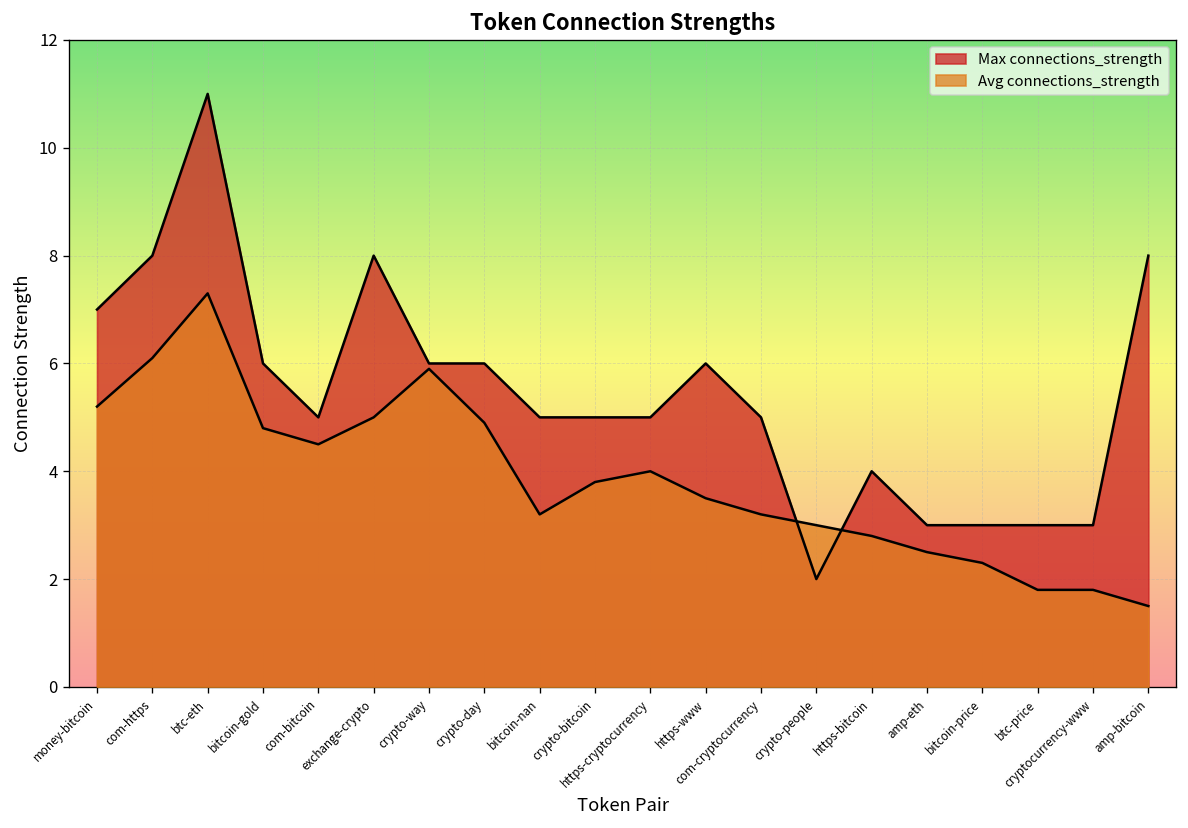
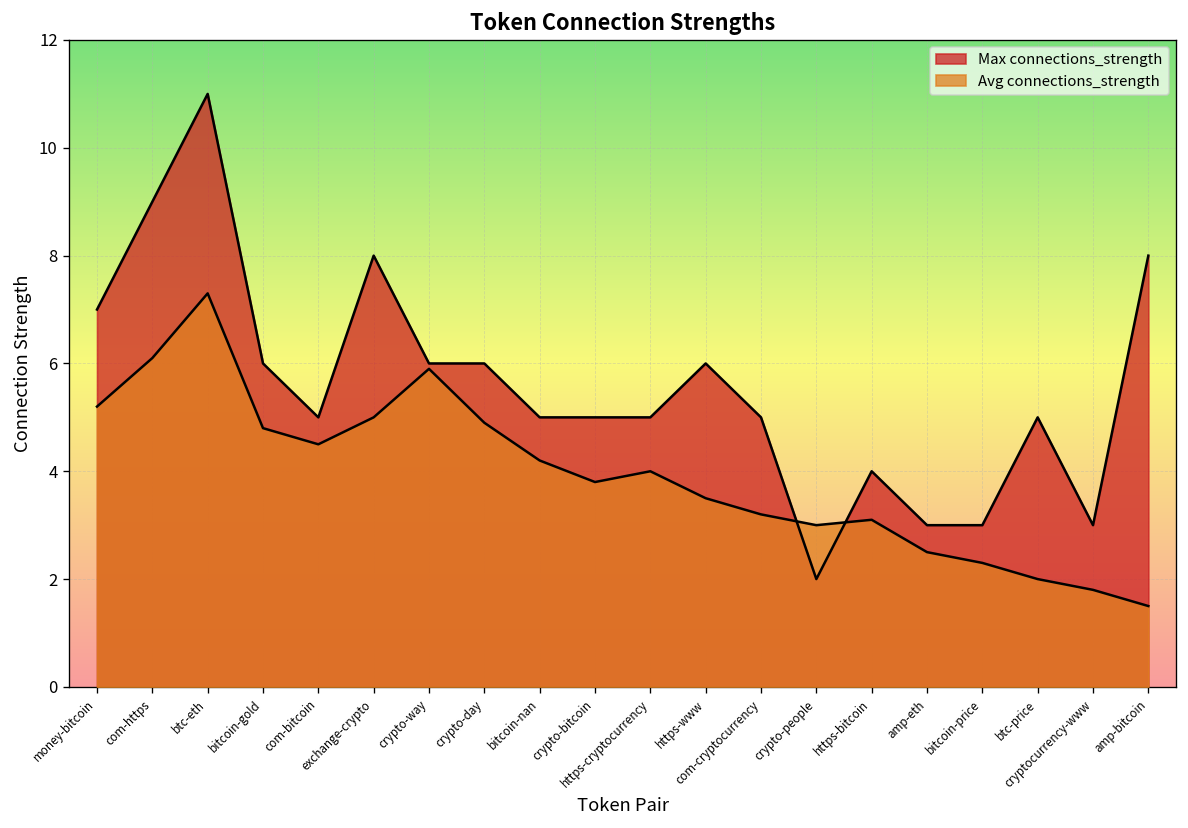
Max connections_strength, com-https: 8 -> 9
Avg connections_strength, bitcoin-nan: 3.2 -> 4.2
Avg connections_strength, https-bitcoin: 2.8 -> 3.1
Max connections_strength, btc-price: 3 -> 5
Avg connections_strength, btc-price: 1.8 -> 2.0
